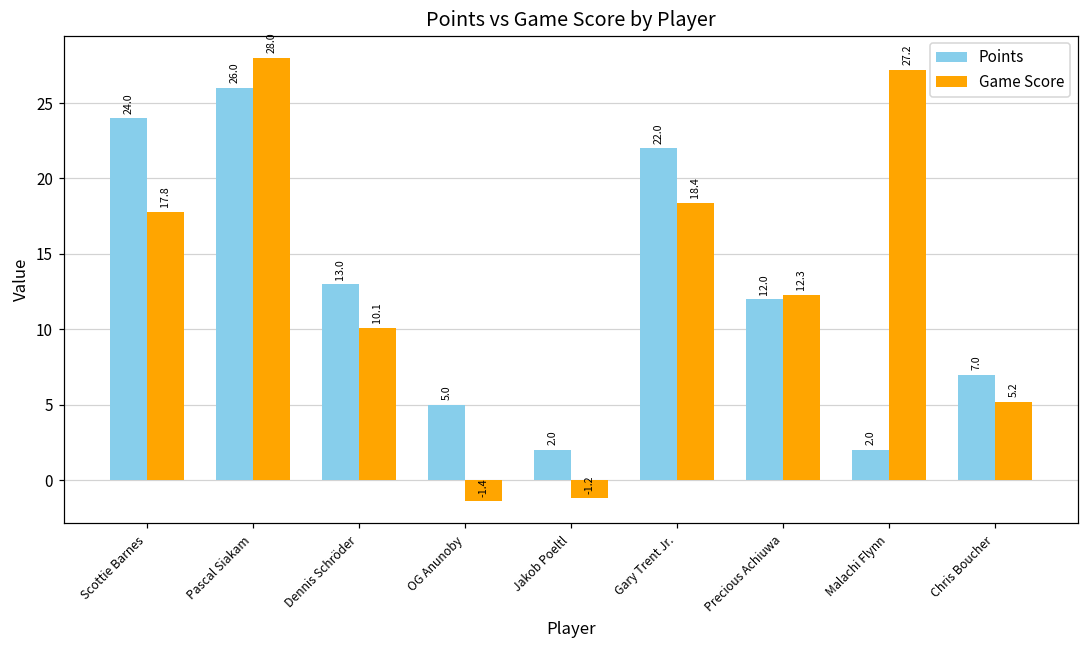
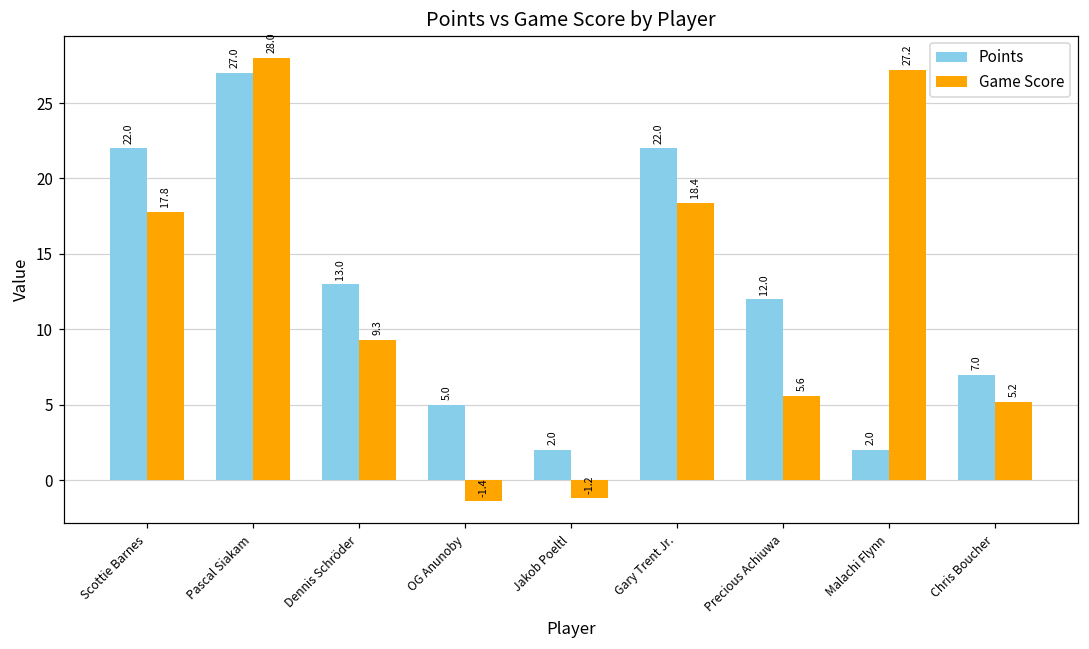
Points, Scottie Barnes: 24.0 -> 22.0
Points, Pascal Siakam: 26.0 -> 27.0
Game Score, Dennis Schröder: 10.1 -> 9.3
Game Score, Precious Achiuwa: 12.3 -> 5.6
